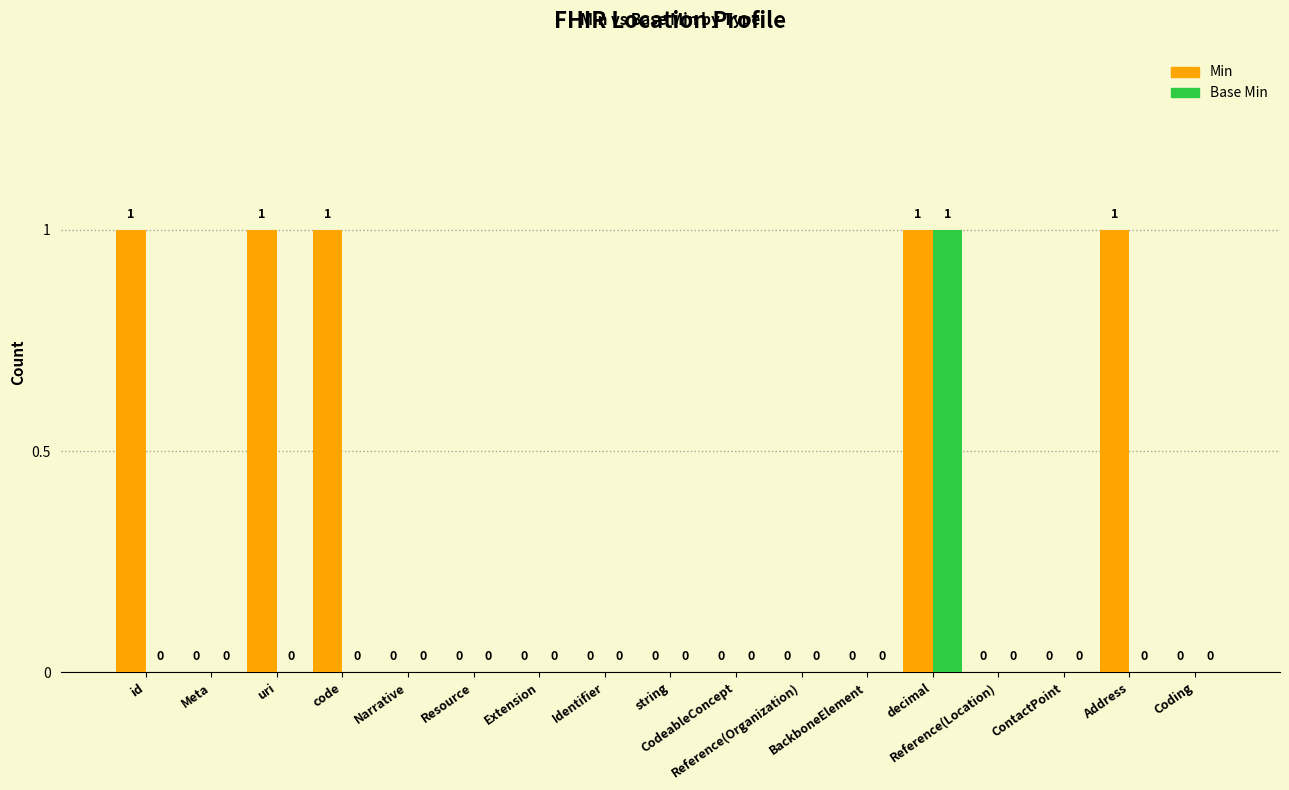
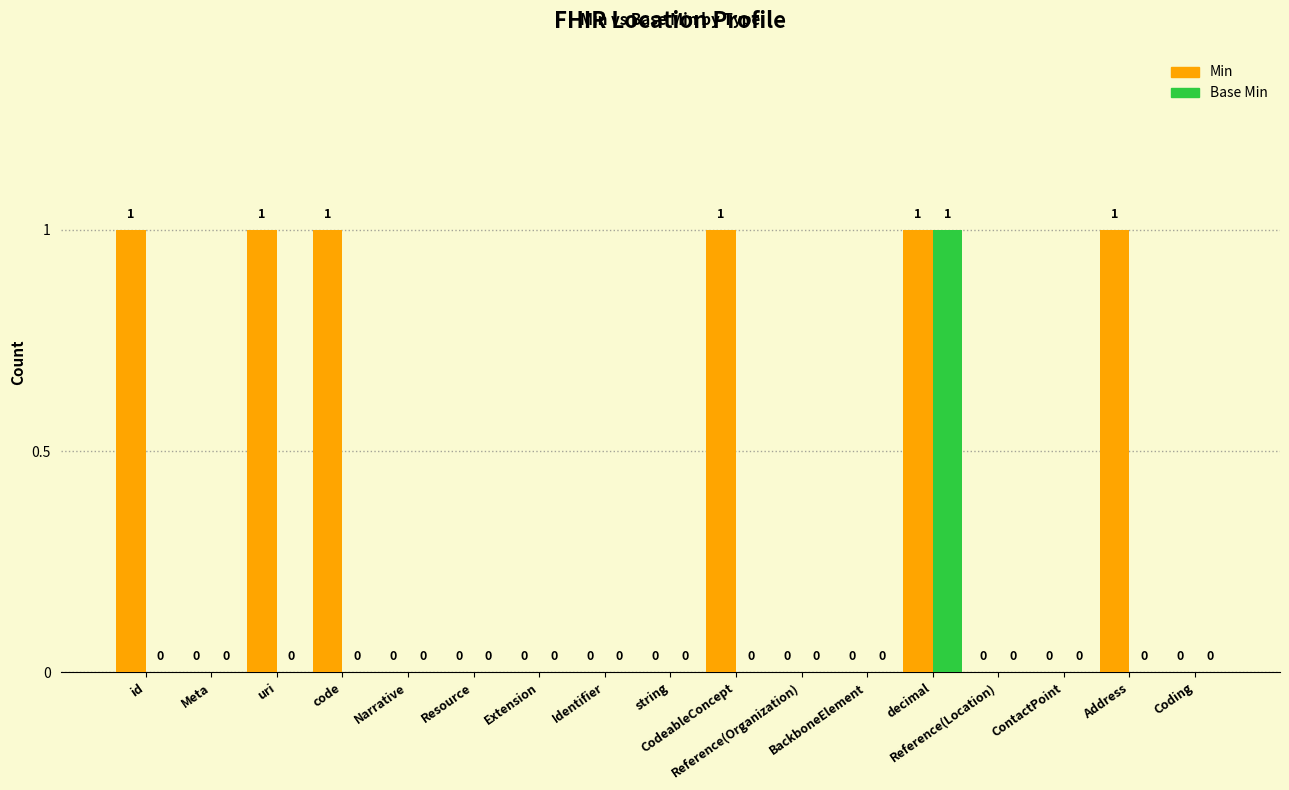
Min, CodeableConcept: 0 -> 1
